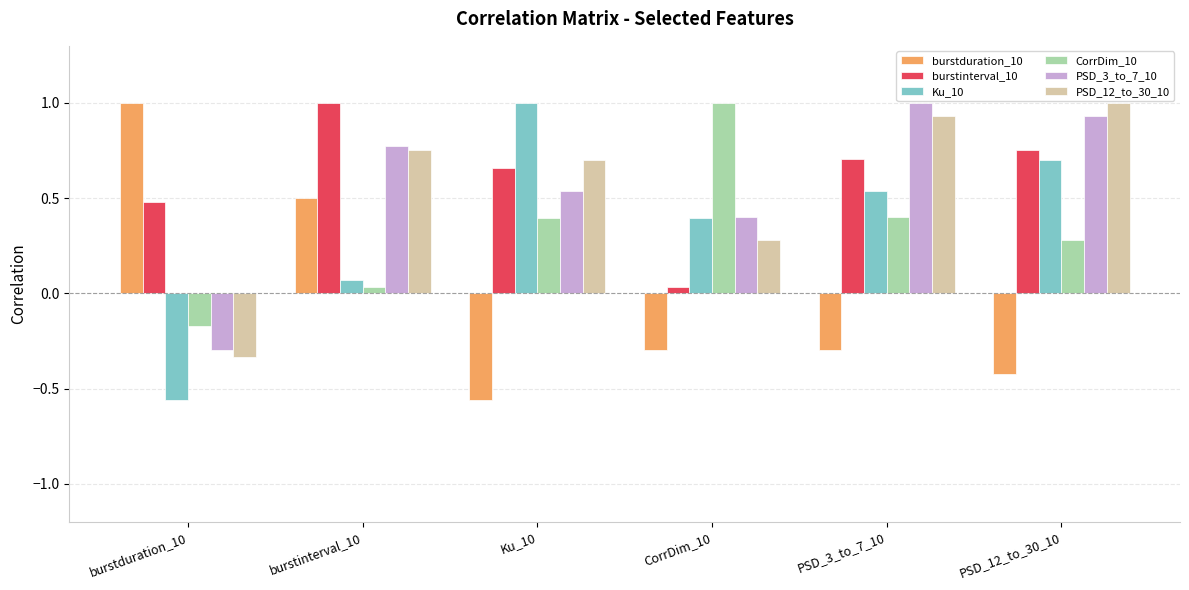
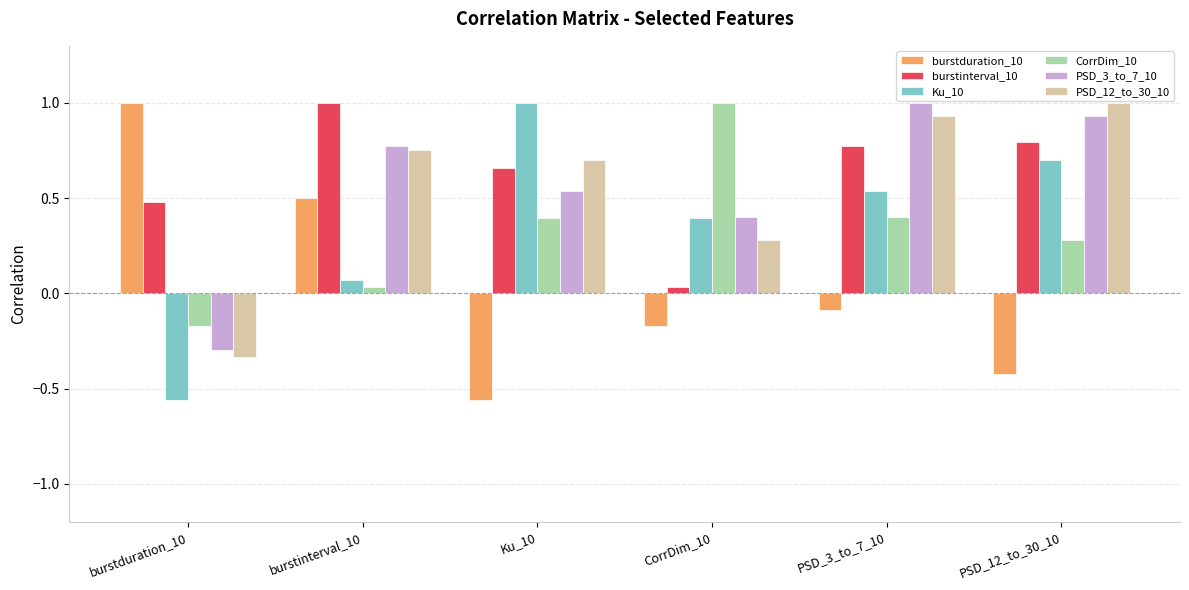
burstduration_10, CorrDim_10: -0.30 -> -0.17
burstduration_10, PSD_3_to_7_10: -0.30 -> -0.09
burstinterval_10, PSD_3_to_7_10: 0.70 -> 0.77
burstinterval_10, PSD_12_to_30_10: 0.75 -> 0.80
